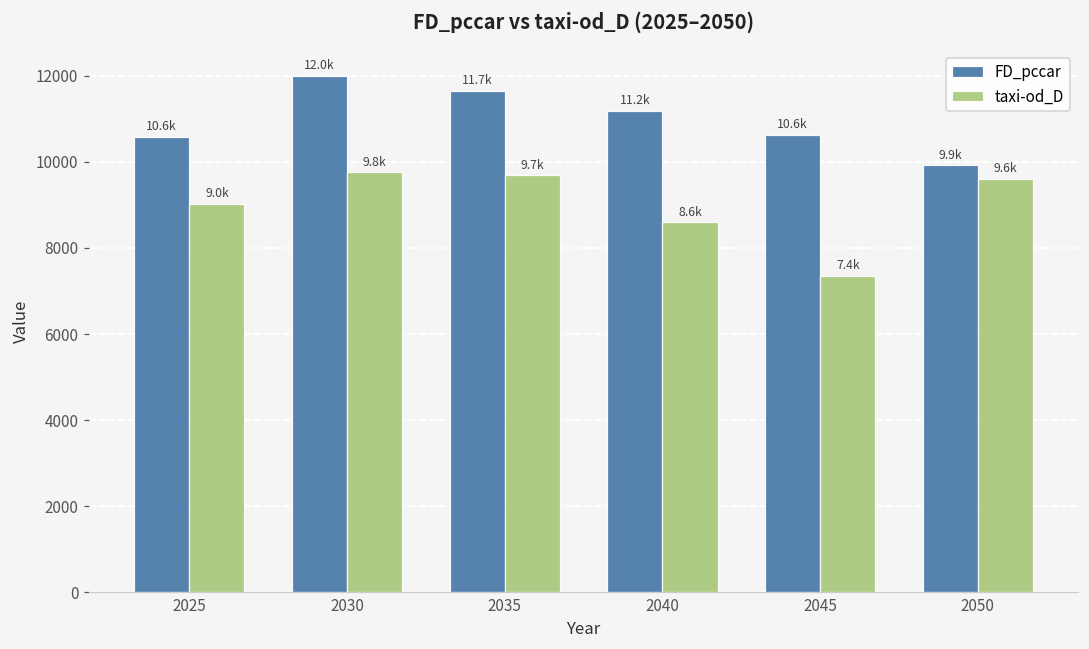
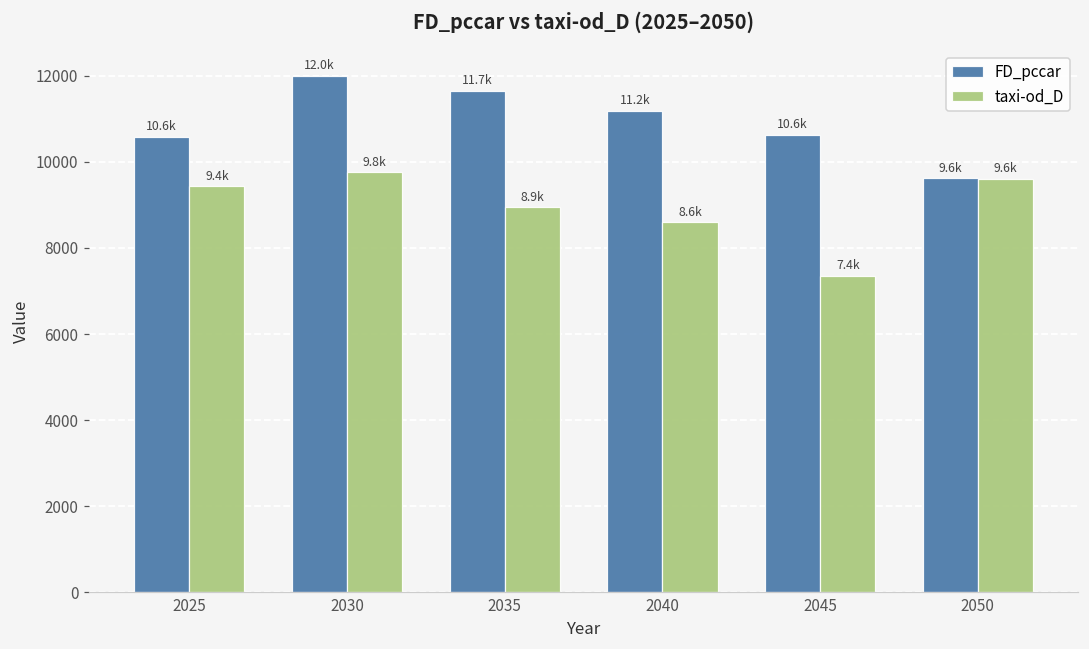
taxi-od_D, 2025: 9.0k -> 9.4k
taxi-od_D, 2035: 9.7k -> 8.9k
FD_pccar, 2050: 9.9k -> 9.6k
